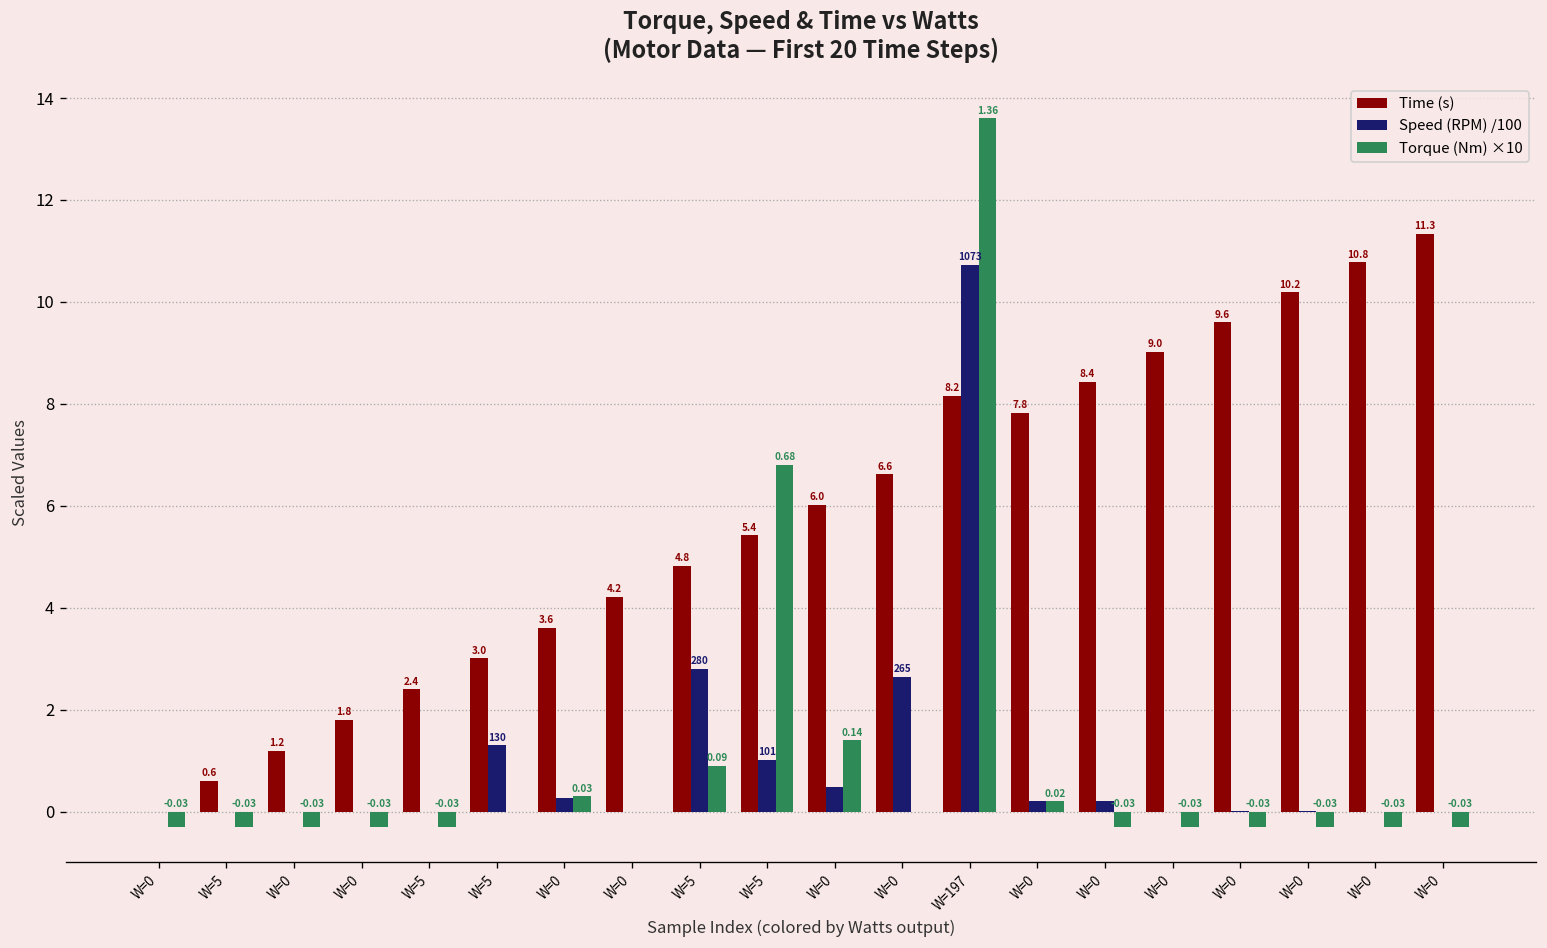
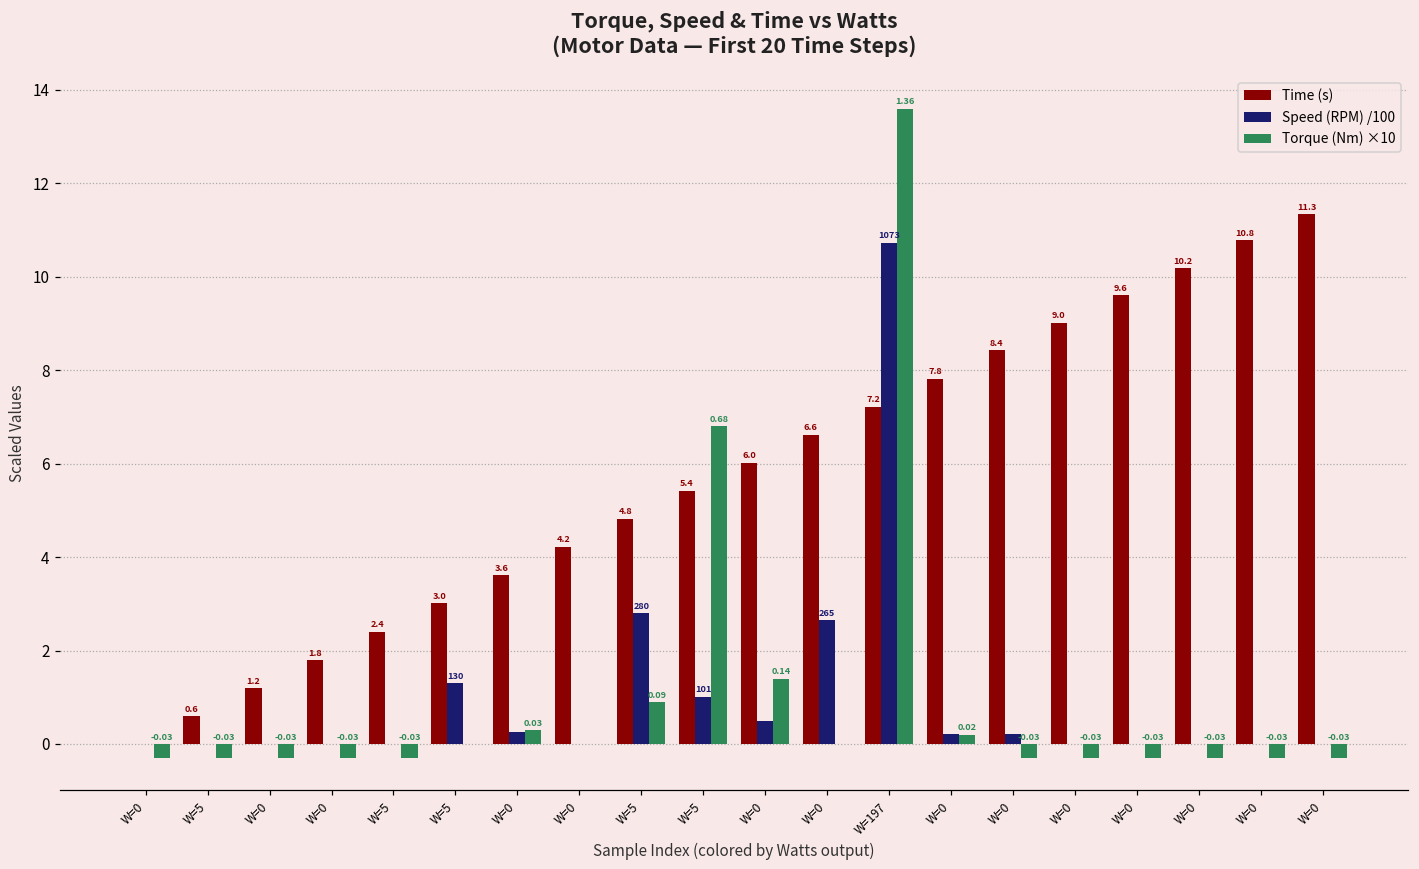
Time (s), W=197: 8.2 -> 7.2
